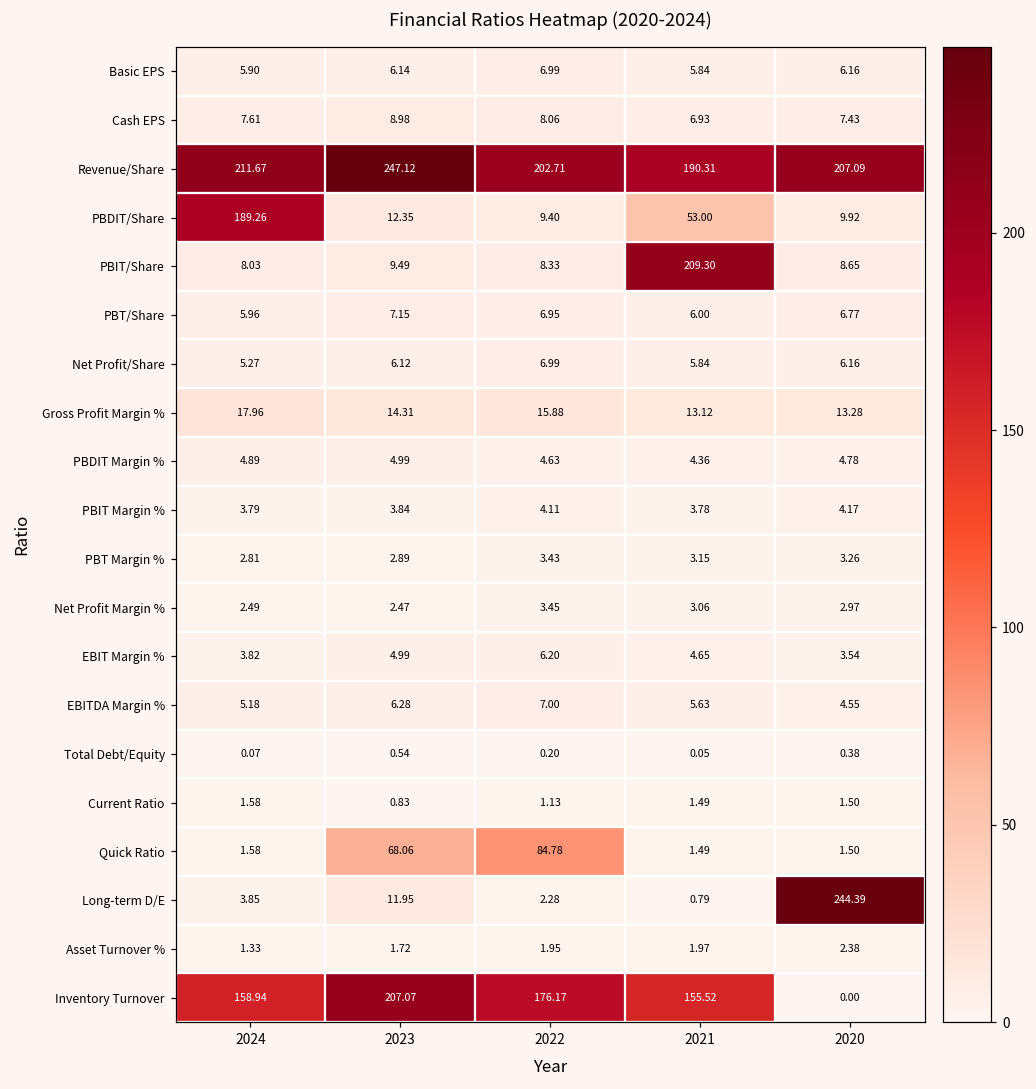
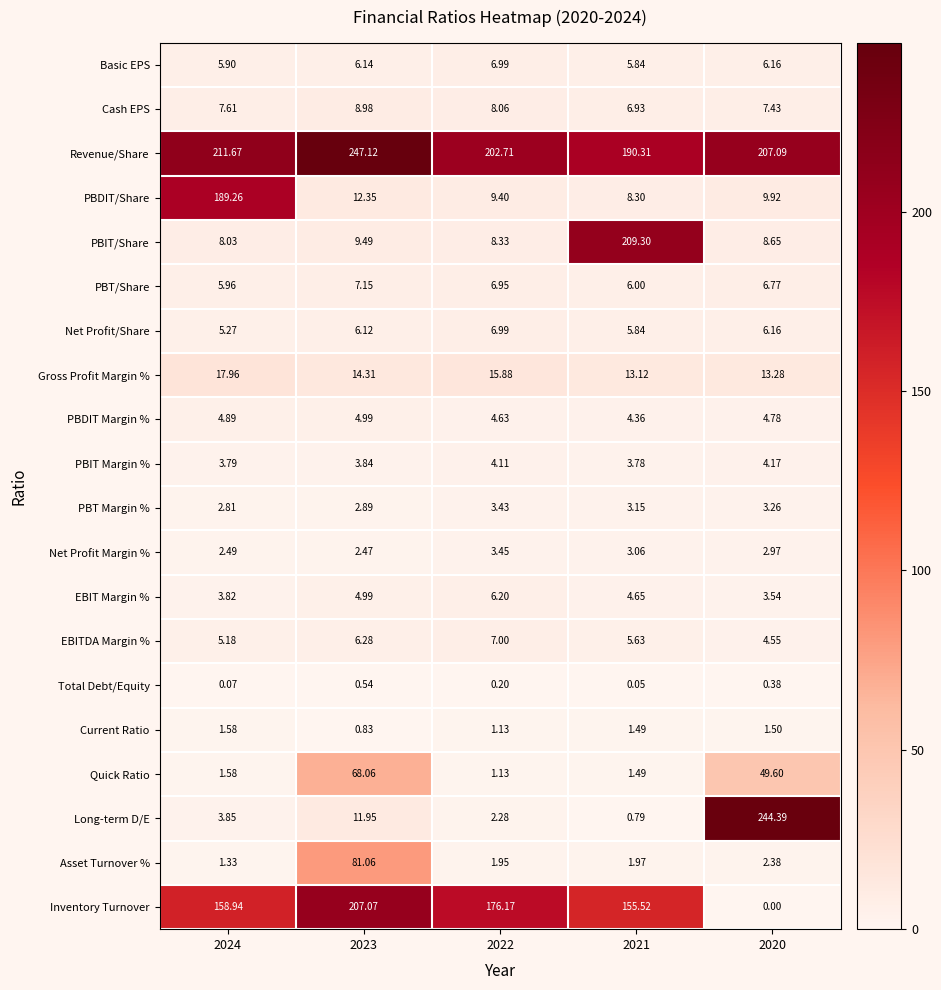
PBDIT/Share, 2021: 53.00 -> 8.30
Quick Ratio, 2022: 84.78 -> 1.13
Quick Ratio, 2020: 1.50 -> 49.60
Asset Turnover %, 2023: 1.72 -> 81.06
